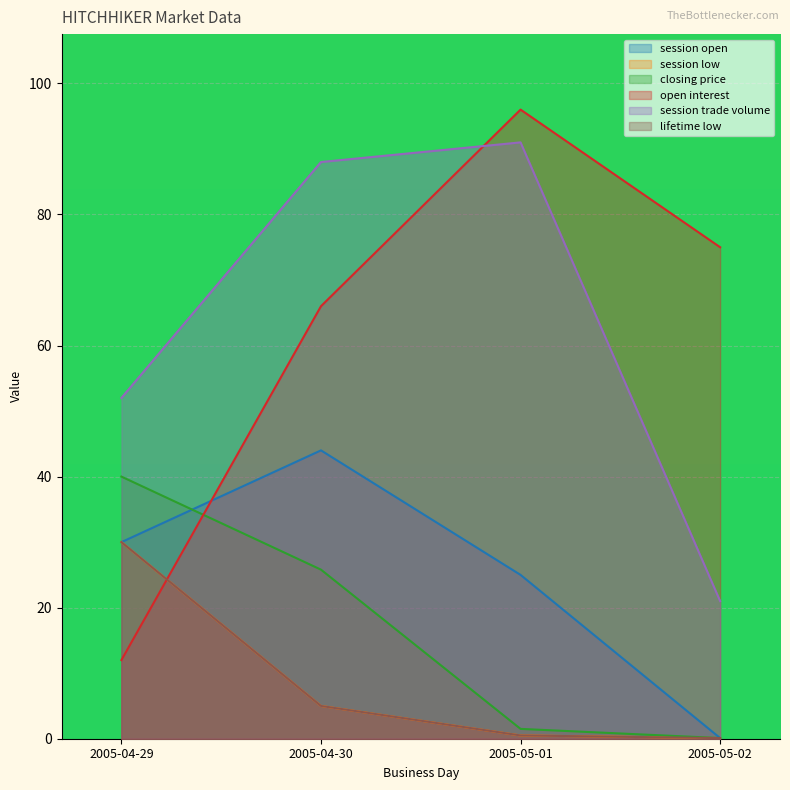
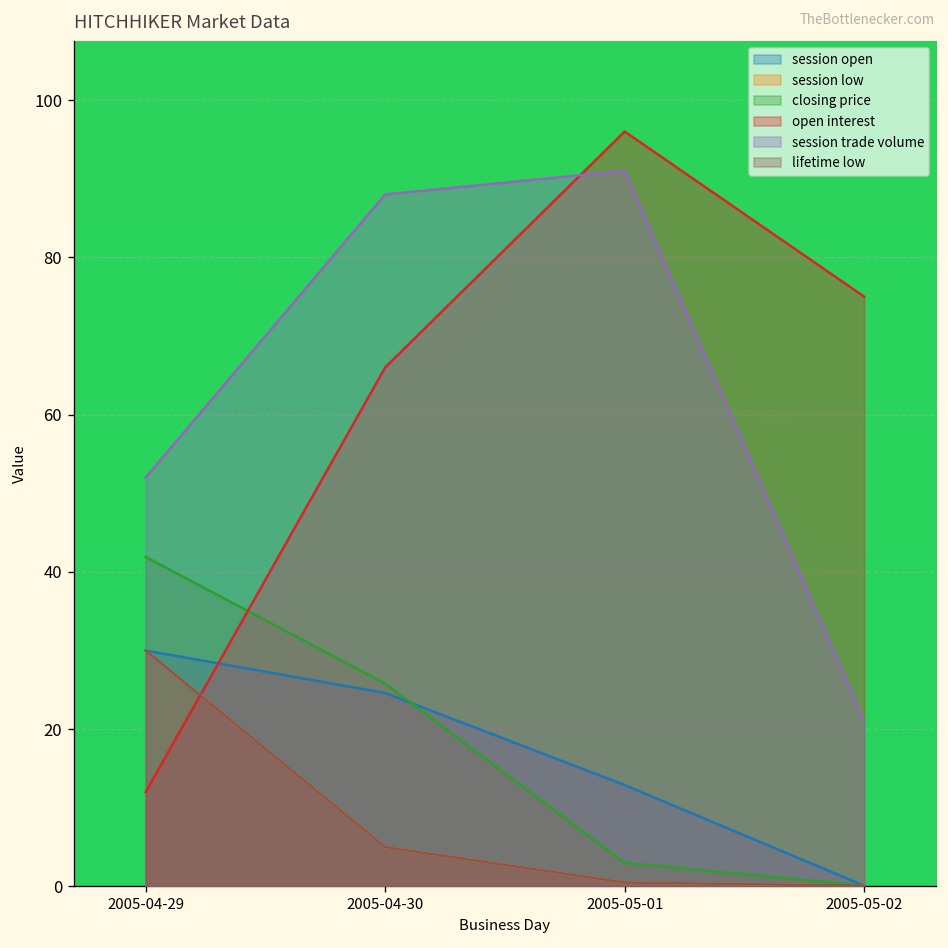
closing price, 2005-04-29: 40 -> 42
session open, 2005-04-30: 44 -> 25
session open, 2005-05-01: 25 -> 13
closing price, 2005-05-01: 2 -> 3
